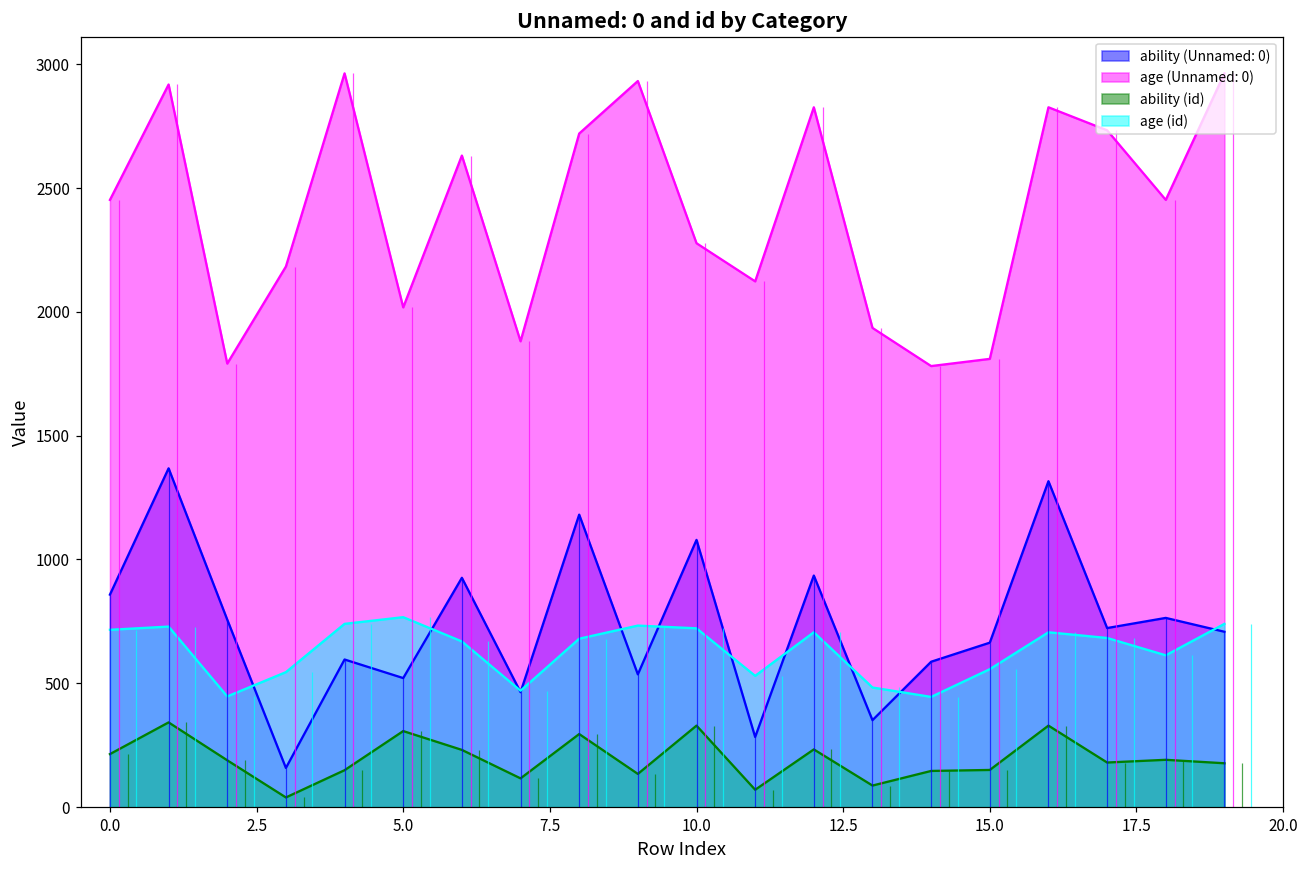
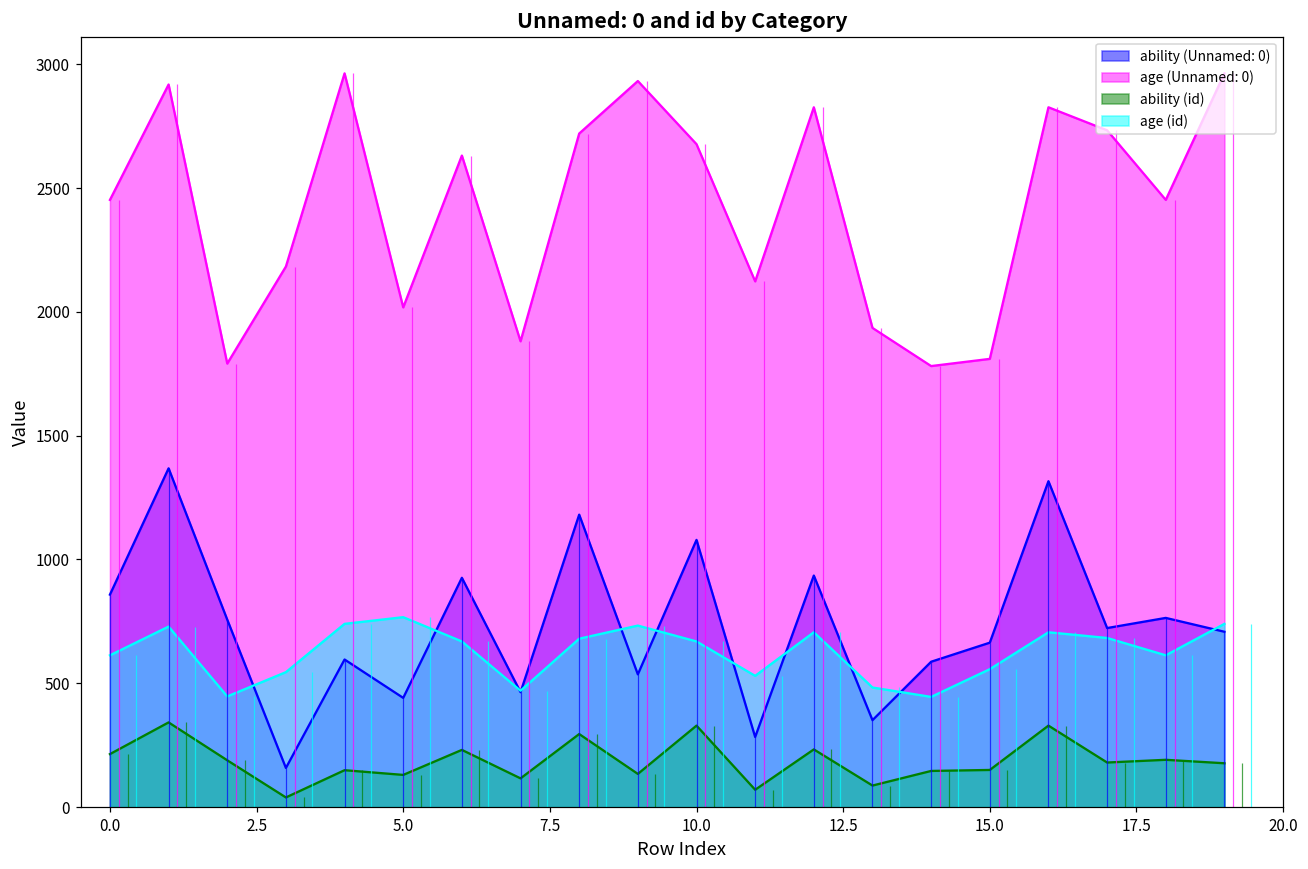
age (id), 0.0: 720 -> 610
ability (Unnamed: 0), 5.0: 520 -> 440
ability (id), 5.0: 310 -> 130
age (Unnamed: 0), 10.0: 2280 -> 2680
age (id), 10.0: 720 -> 670
